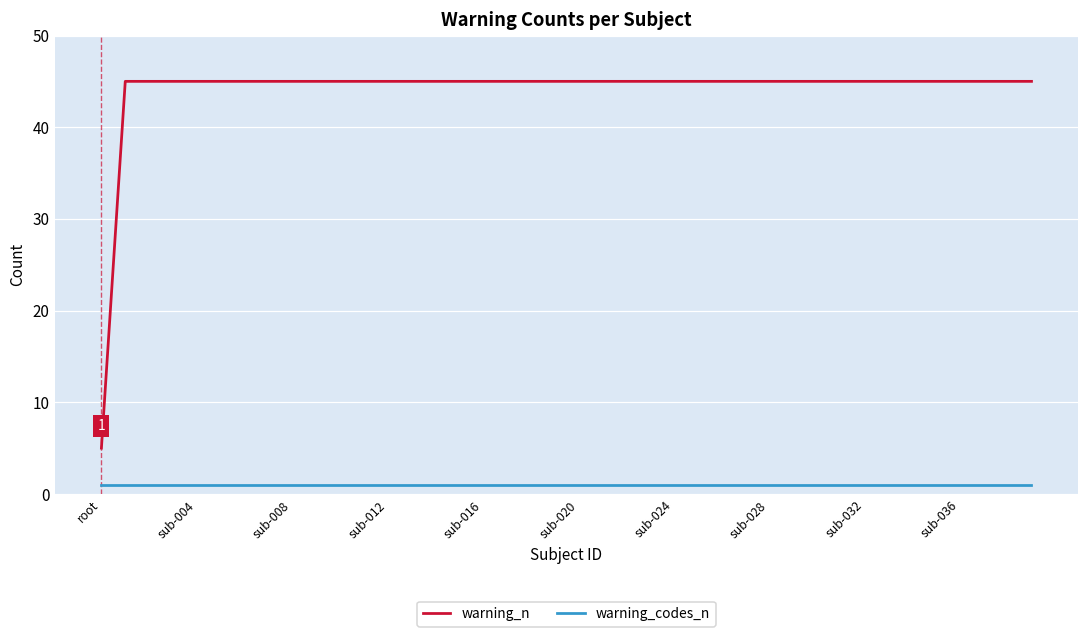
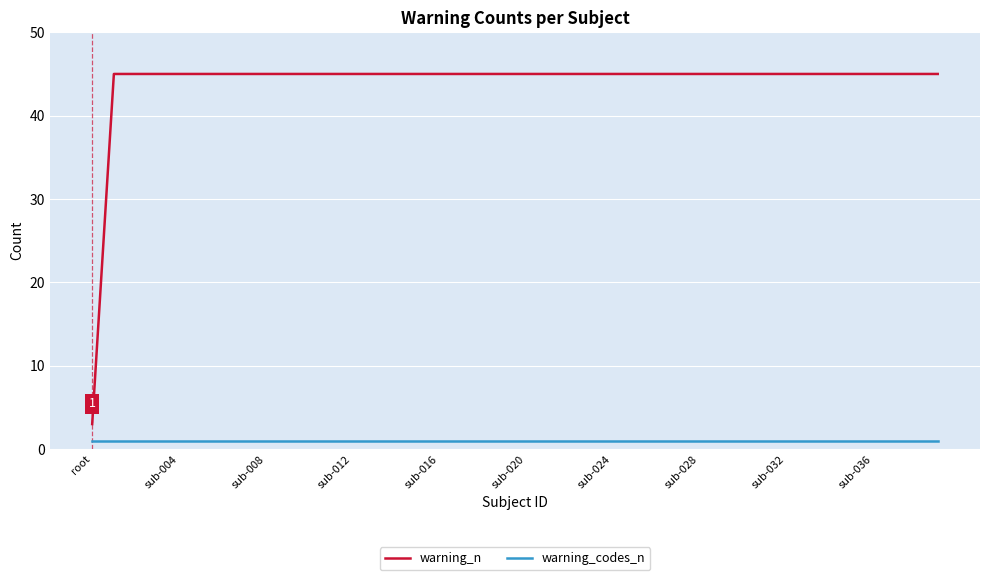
warning_n, root: 5 -> 3
